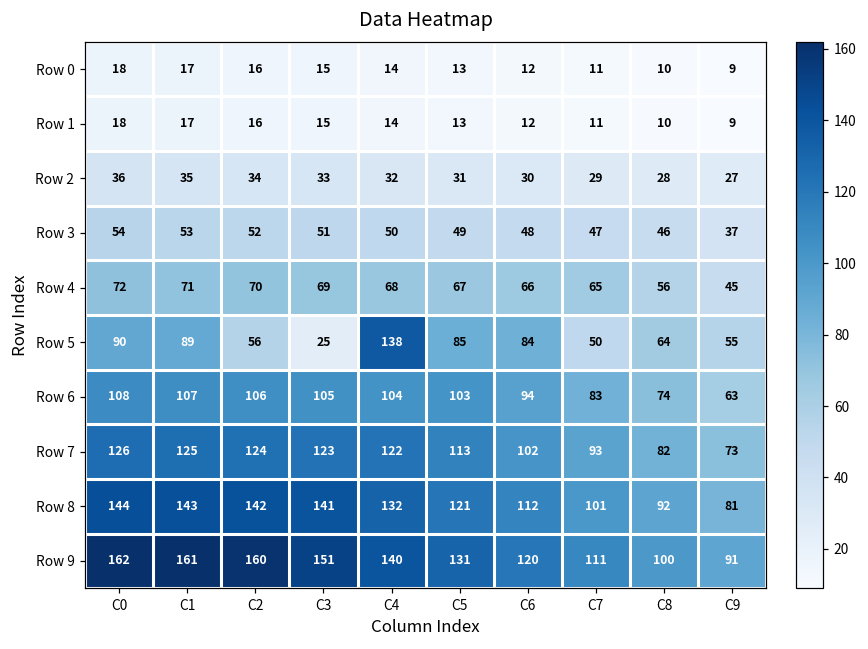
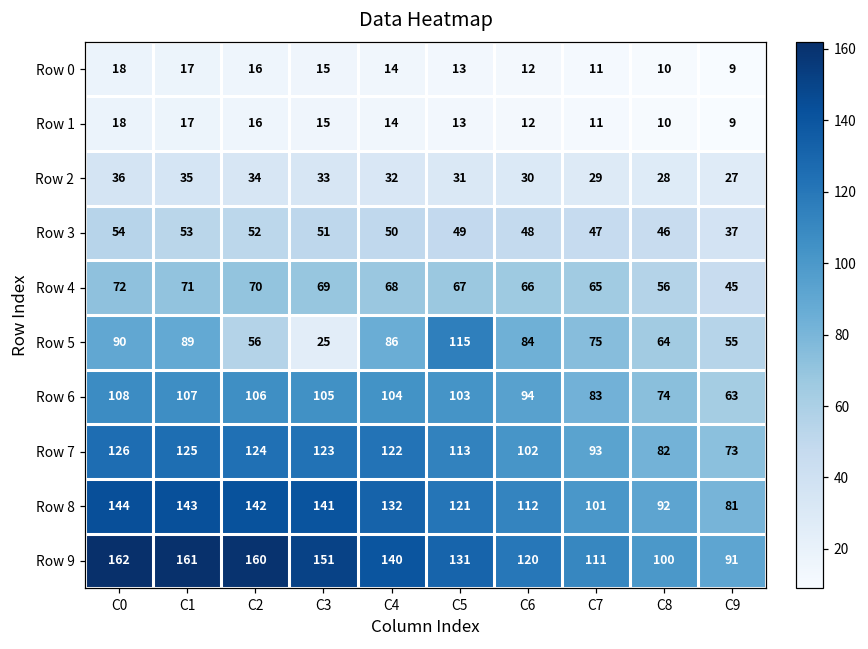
Row 5, C4: 138 -> 86
Row 5, C5: 85 -> 115
Row 5, C7: 50 -> 75
